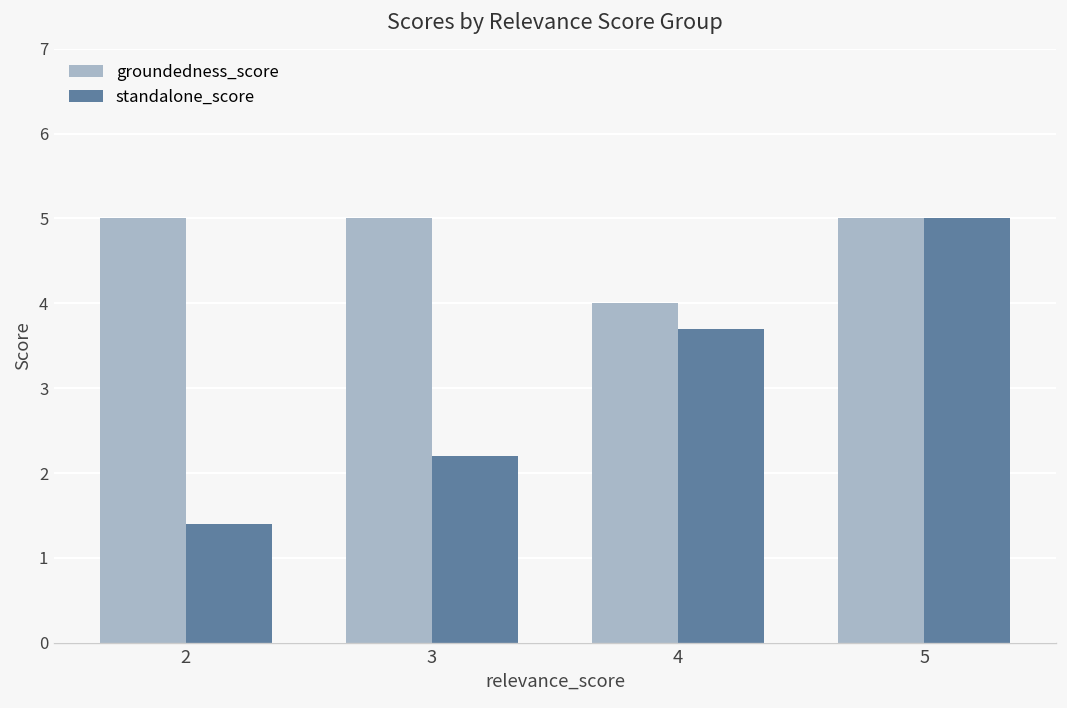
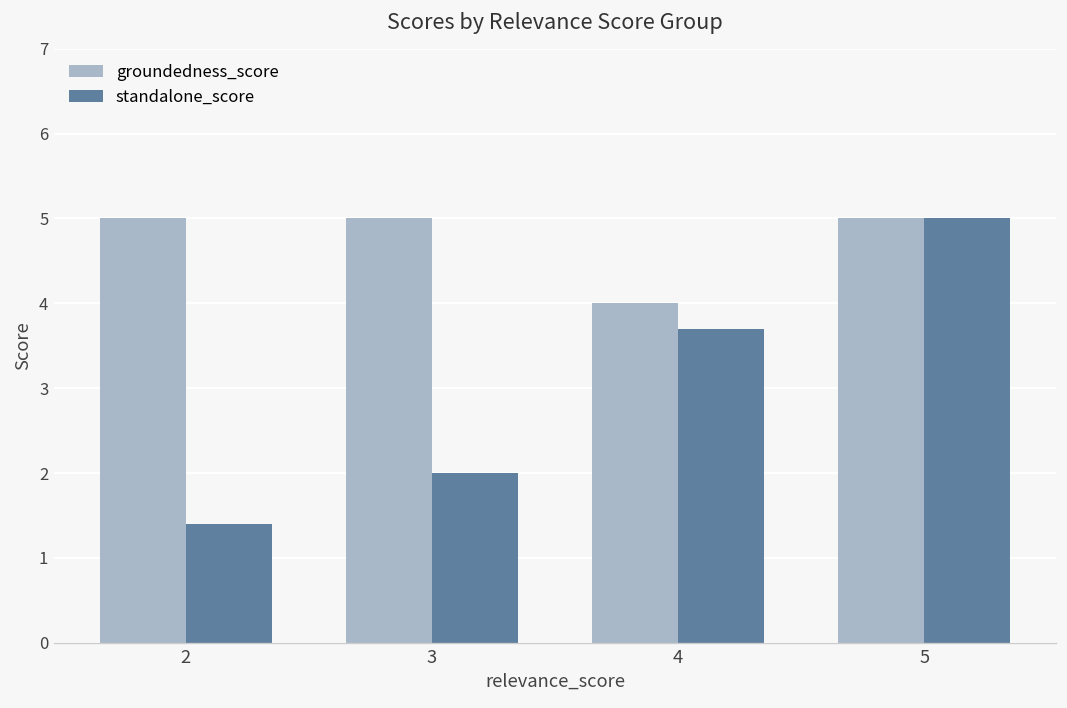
standalone_score, 3: 2.2 -> 2.0
